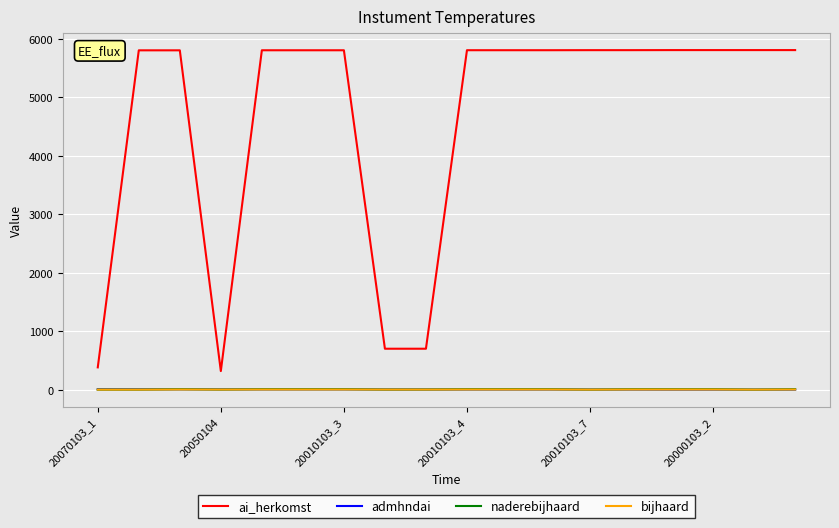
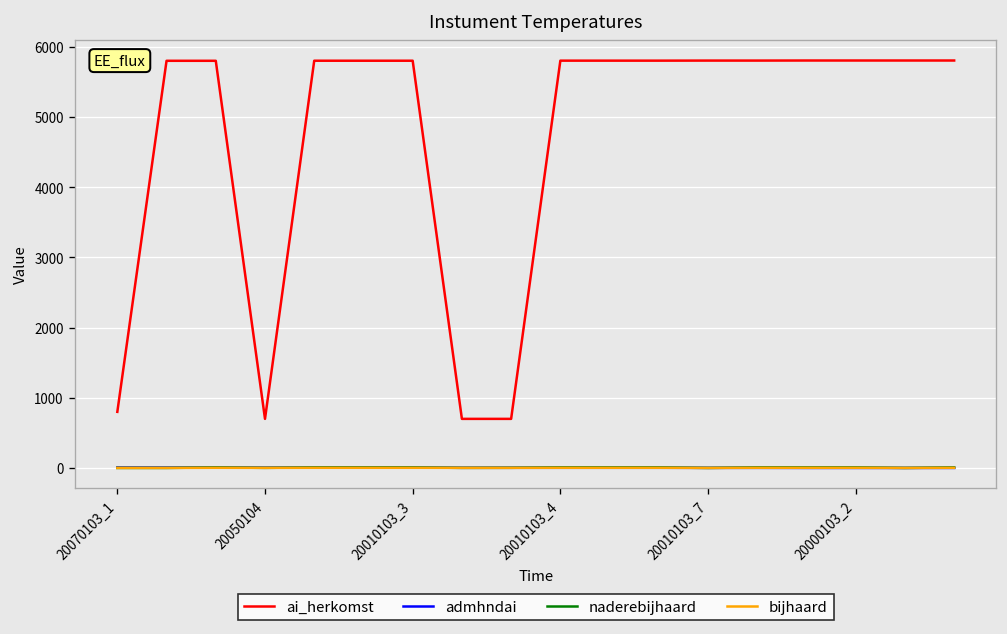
ai_herkomst, 20070103_1: 400 -> 800
ai_herkomst, 20050104: 300 -> 700
